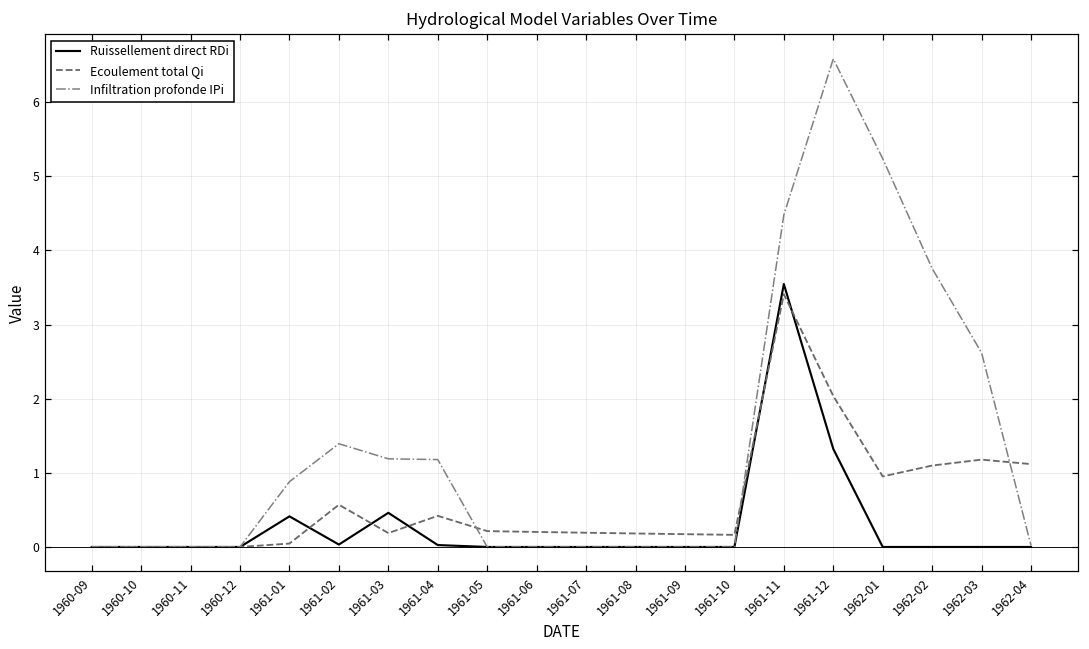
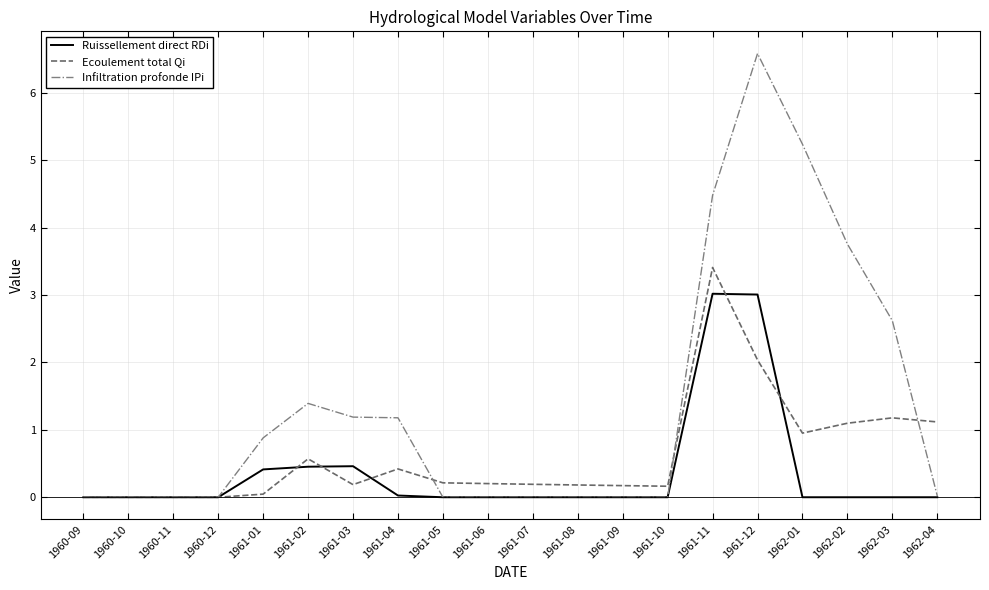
Ruissellement direct RDi, 1961-02: 0.0 -> 0.5
Ruissellement direct RDi, 1961-11: 3.5 -> 3.0
Ruissellement direct RDi, 1961-12: 1.3 -> 3.0
